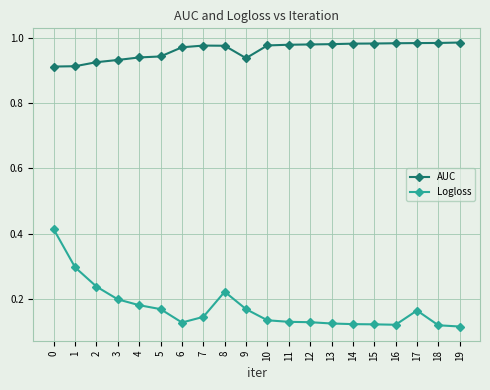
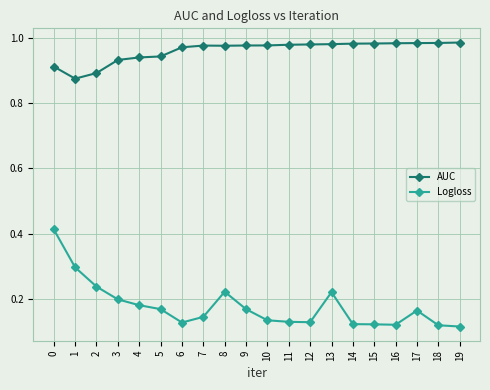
AUC, 1: 0.91 -> 0.87
AUC, 2: 0.93 -> 0.89
AUC, 9: 0.94 -> 0.98
Logloss, 13: 0.12 -> 0.22
